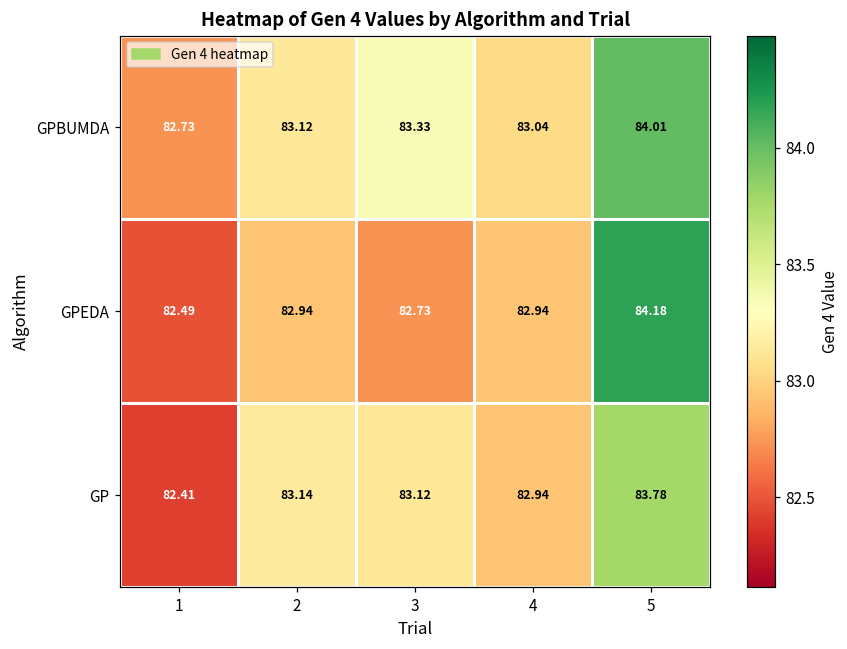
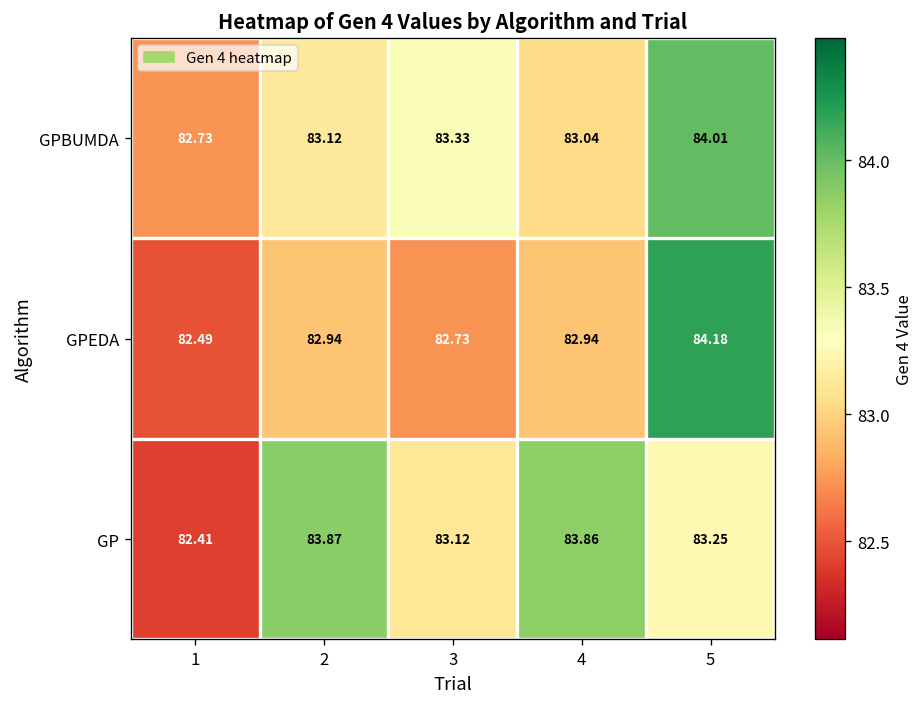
GP, 2: 83.14 -> 83.87
GP, 4: 82.94 -> 83.86
GP, 5: 83.78 -> 83.25
